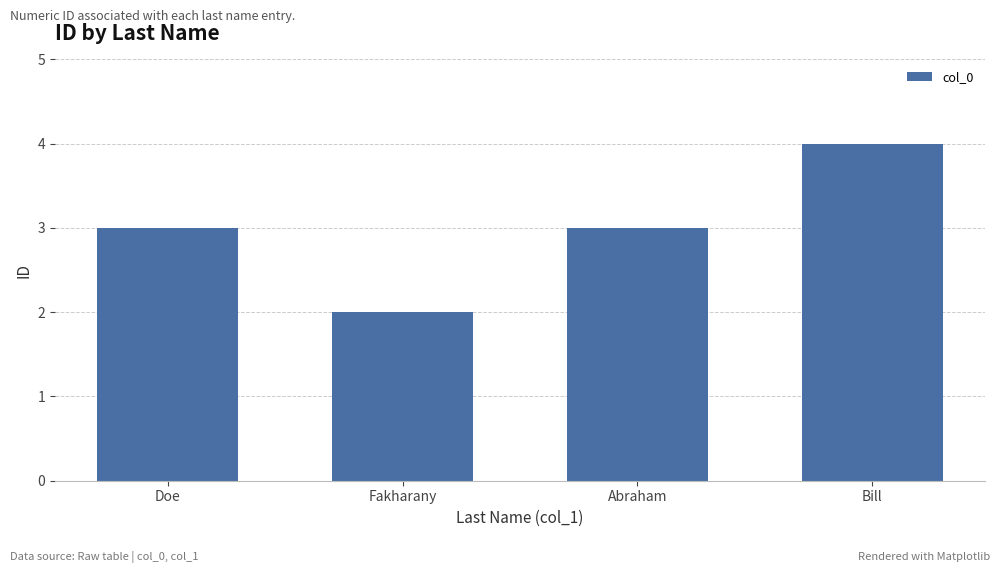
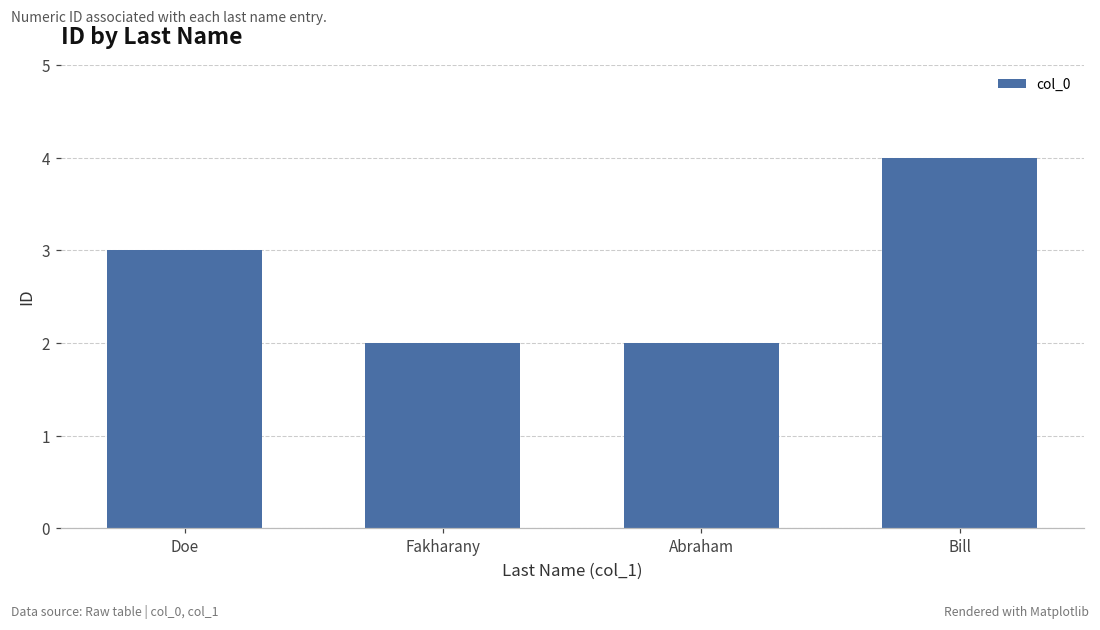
Abraham: 3 -> 2
